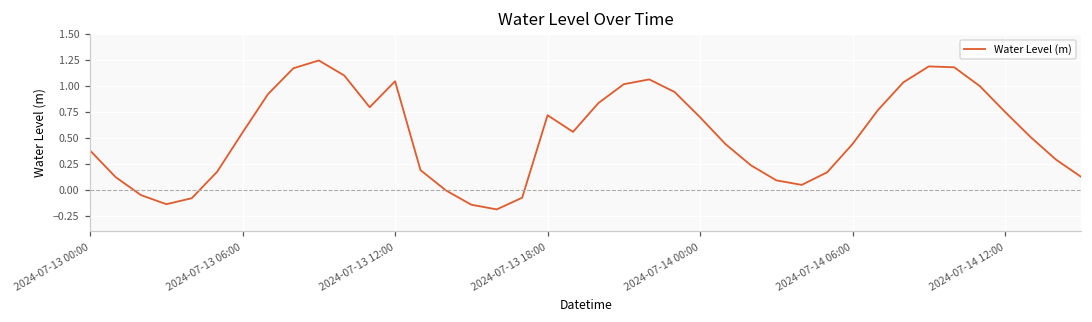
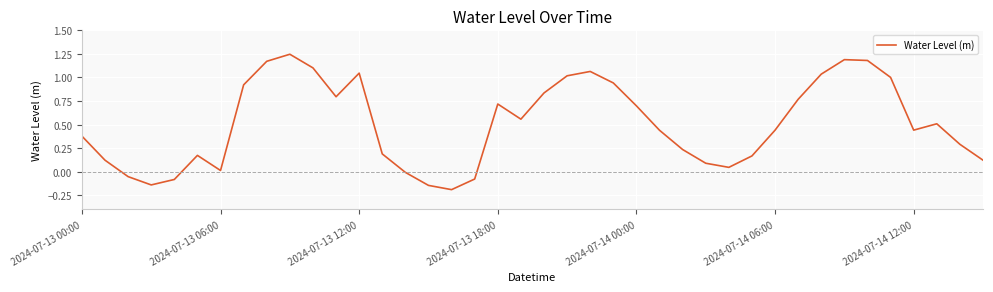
2024-07-13 06:00: 0.6 -> 0.0
2024-07-14 12:00: 0.8 -> 0.4
